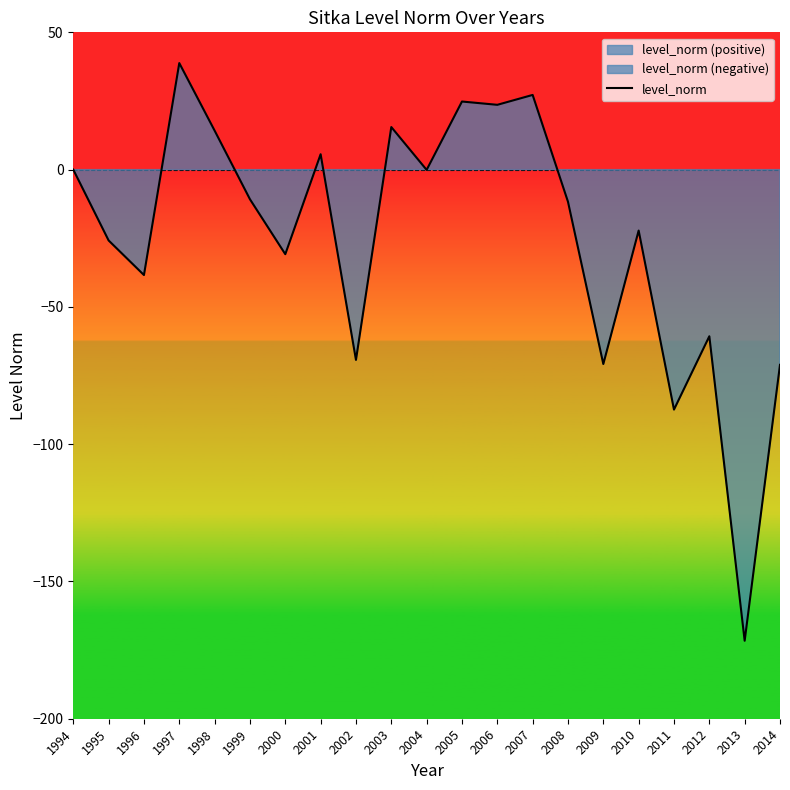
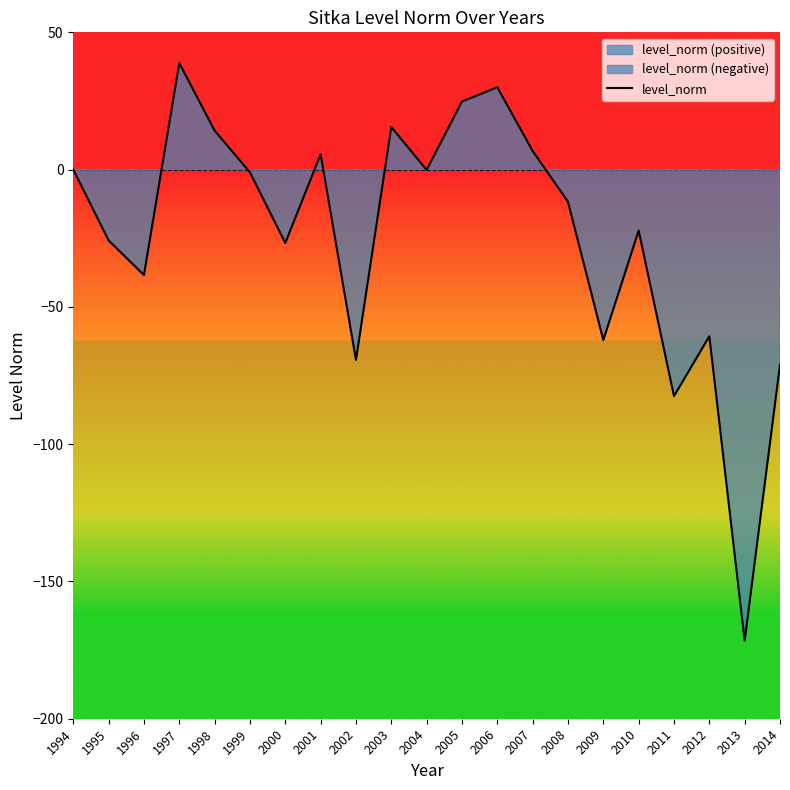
1999: -11 -> -1
2000: -31 -> -27
2006: 24 -> 30
2007: 27 -> 7
2009: -71 -> -62
2011: -87 -> -83
